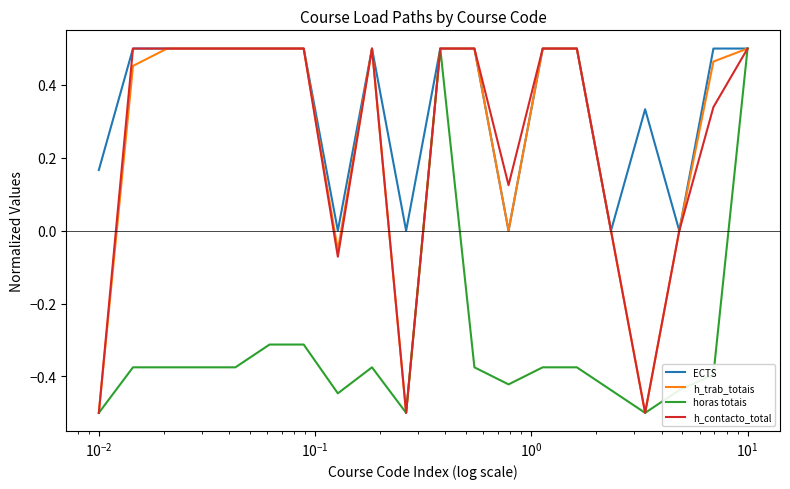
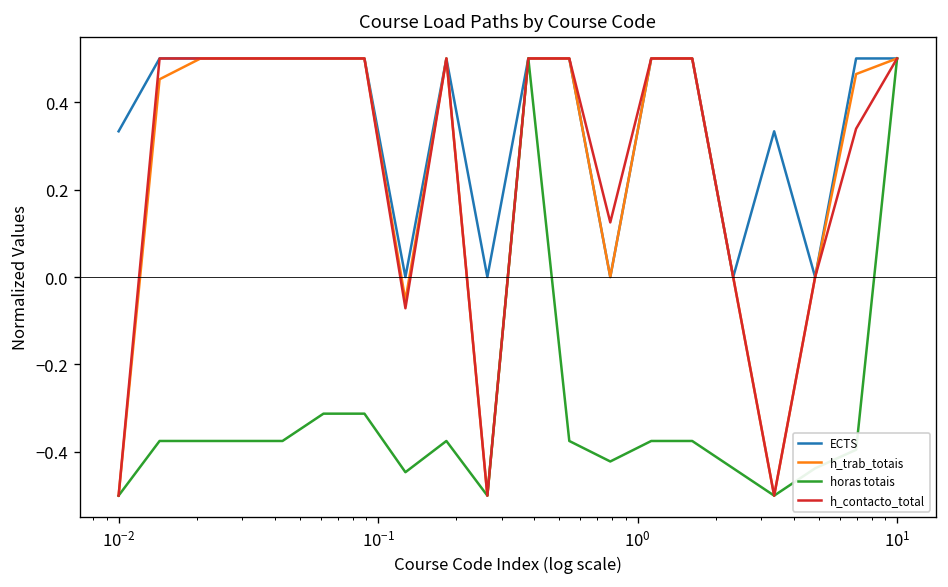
ECTS, 10^-2: 0.17 -> 0.33
